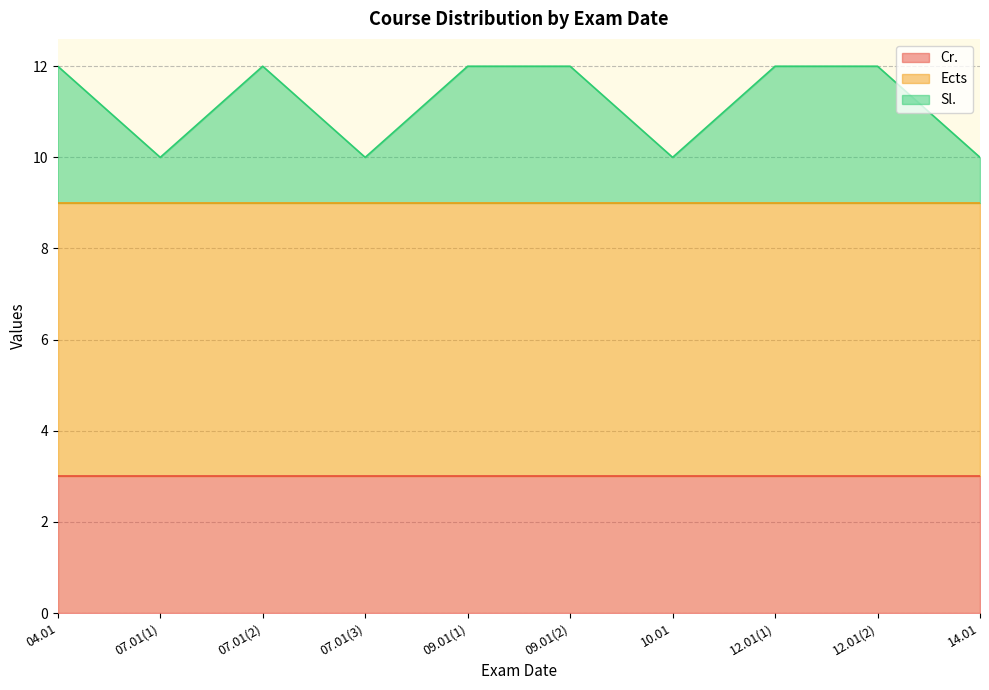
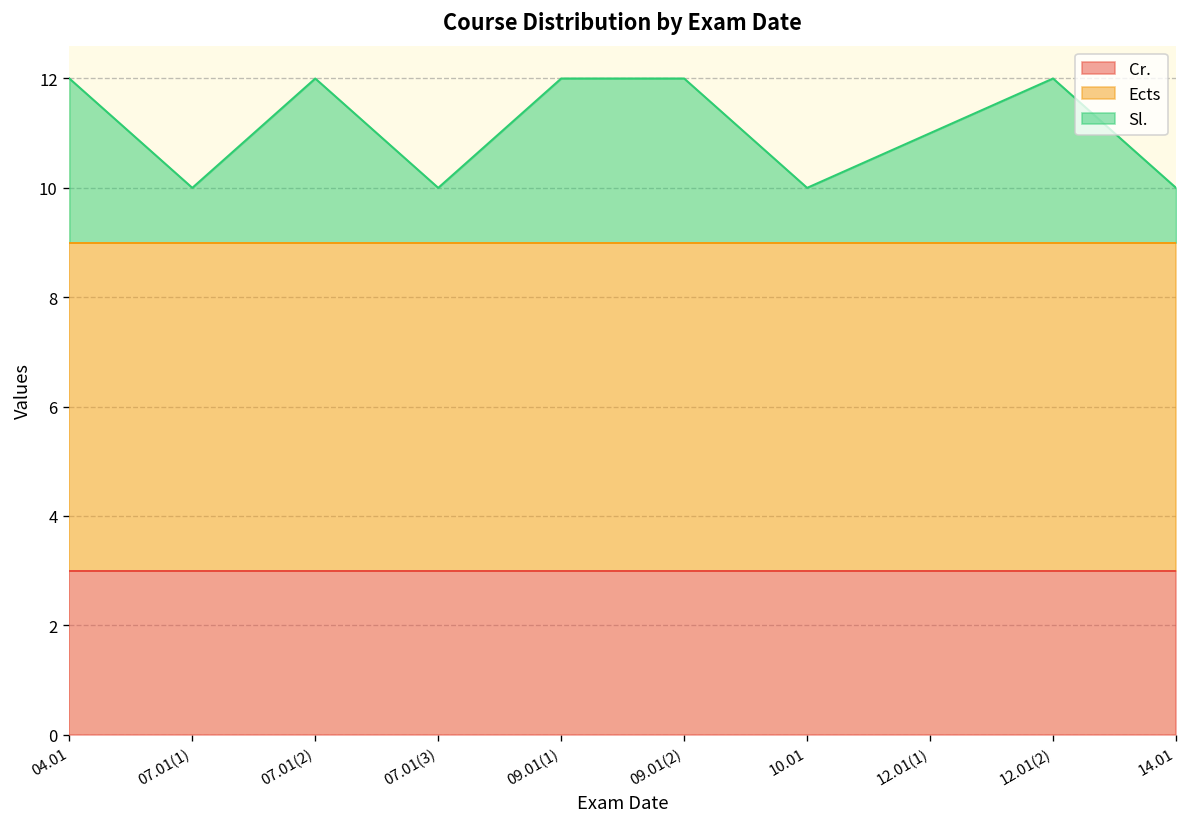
Sl., 12.01(1): 12.0 -> 11.0
